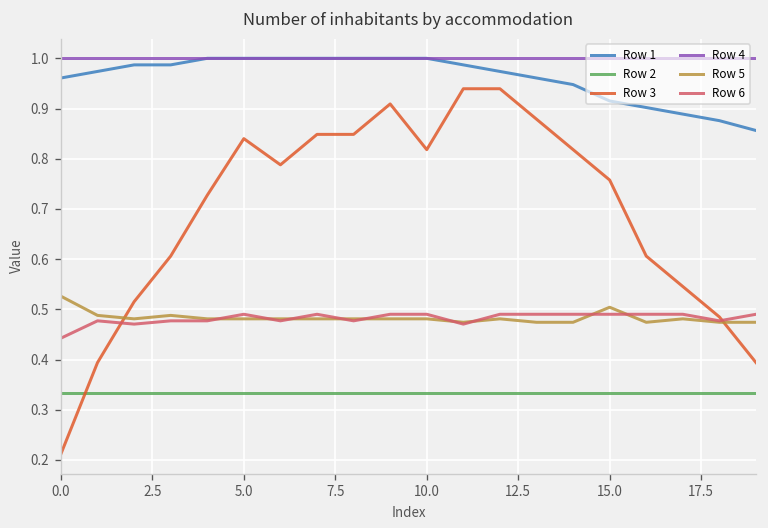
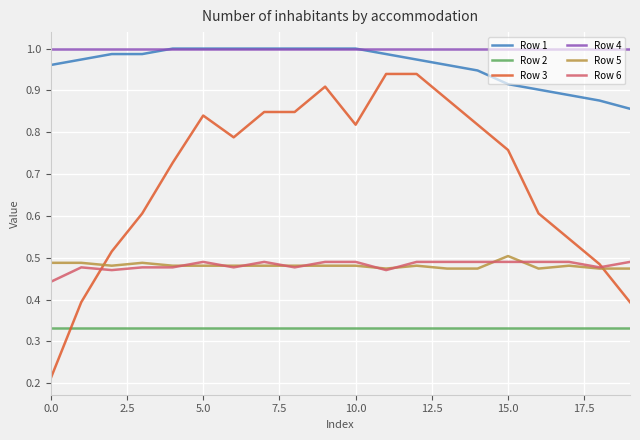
Row 5, 0.0: 0.53 -> 0.49
